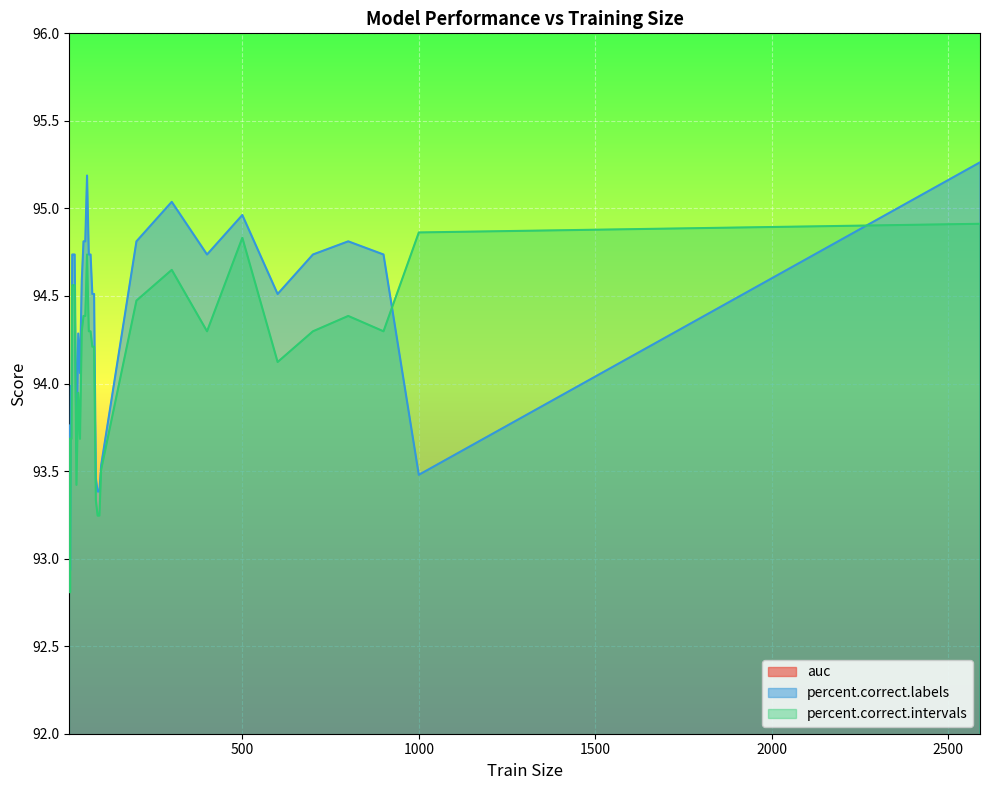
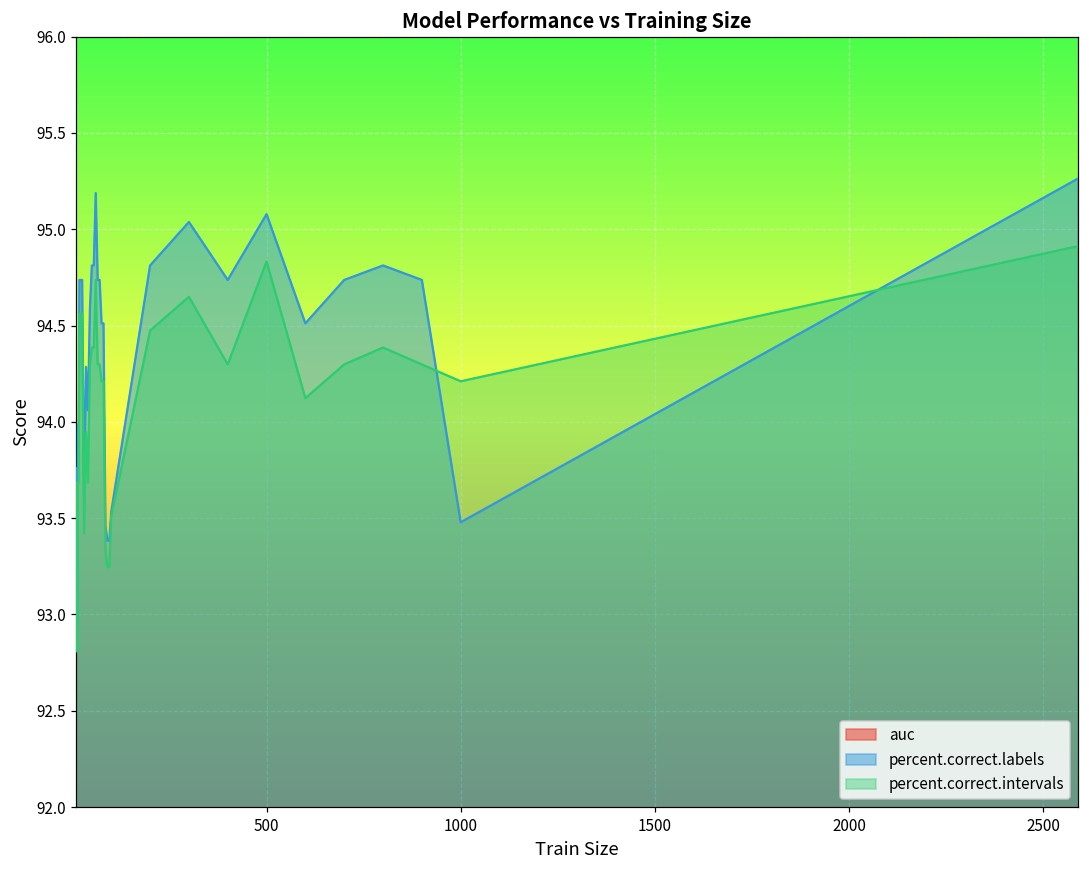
percent.correct.labels, 500: 94.96 -> 95.08
percent.correct.intervals, 1000: 94.86 -> 94.21
